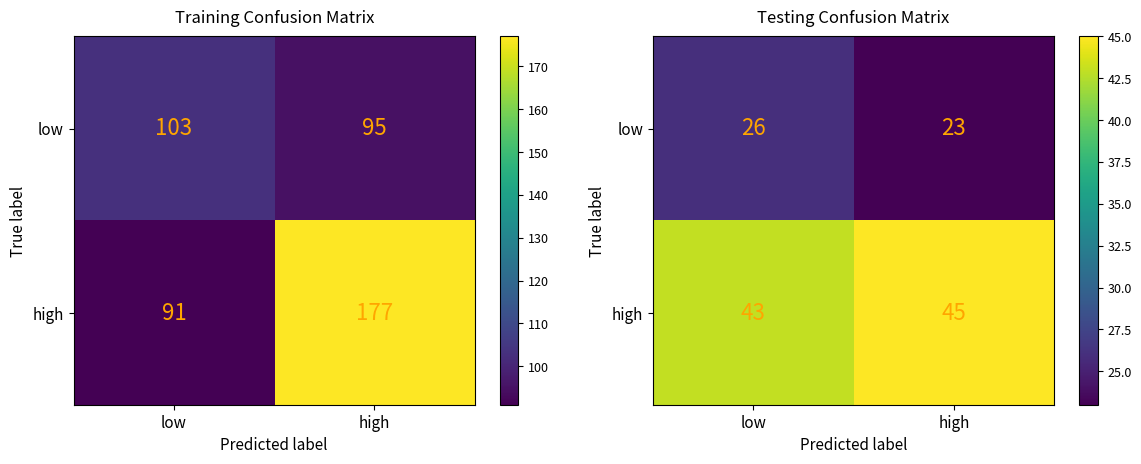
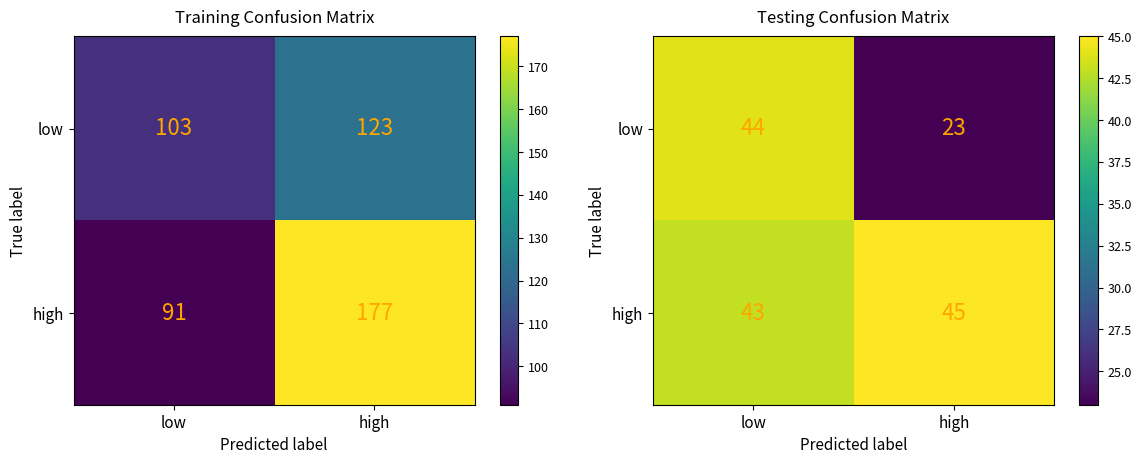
Training Confusion Matrix, low, high: 95 -> 123
Testing Confusion Matrix, low, low: 26 -> 44
